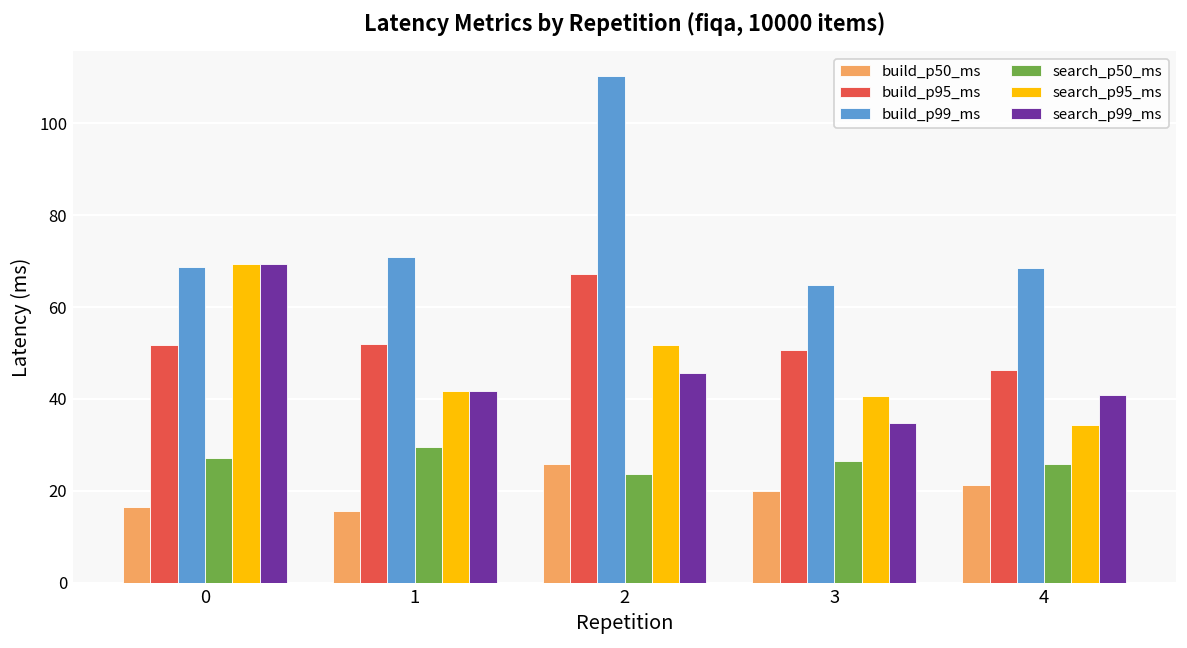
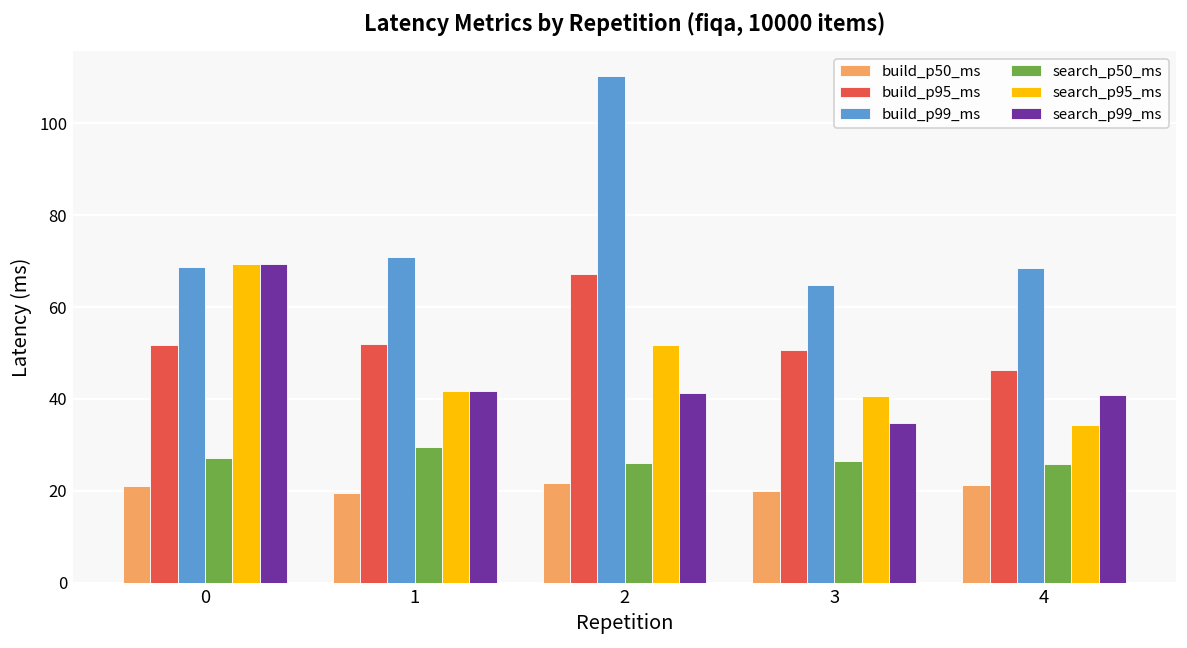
build_p50_ms, 0: 16 -> 21
build_p50_ms, 1: 16 -> 20
build_p50_ms, 2: 26 -> 22
search_p50_ms, 2: 24 -> 26
search_p99_ms, 2: 46 -> 41
